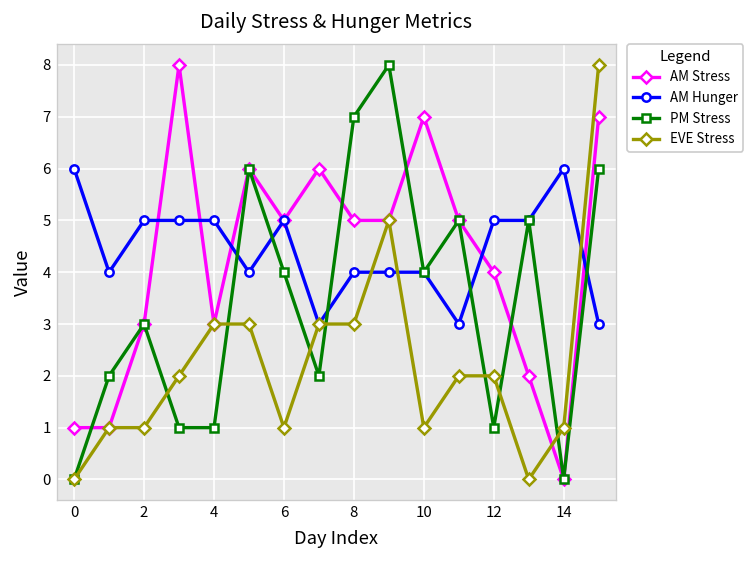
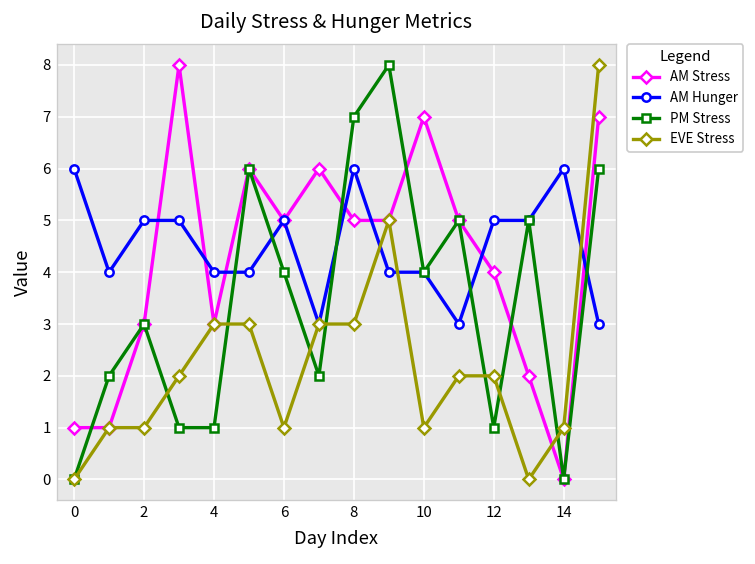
AM Hunger, 4: 5 -> 4
AM Hunger, 8: 4 -> 6
